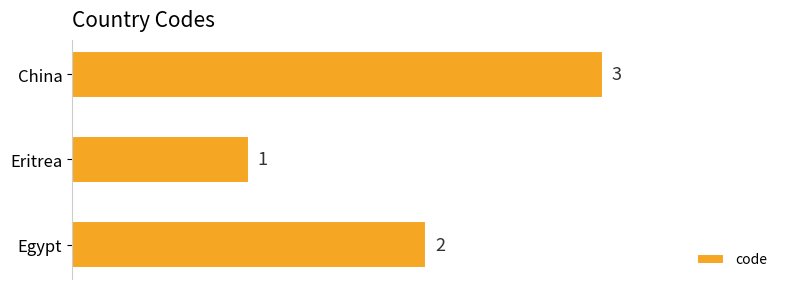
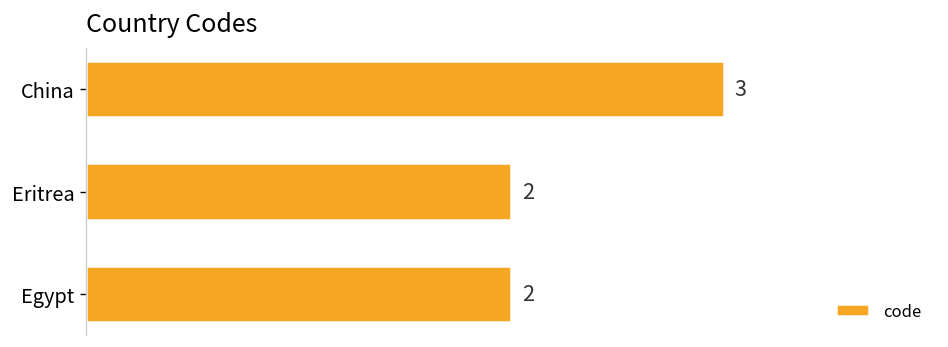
Eritrea: 1 -> 2
